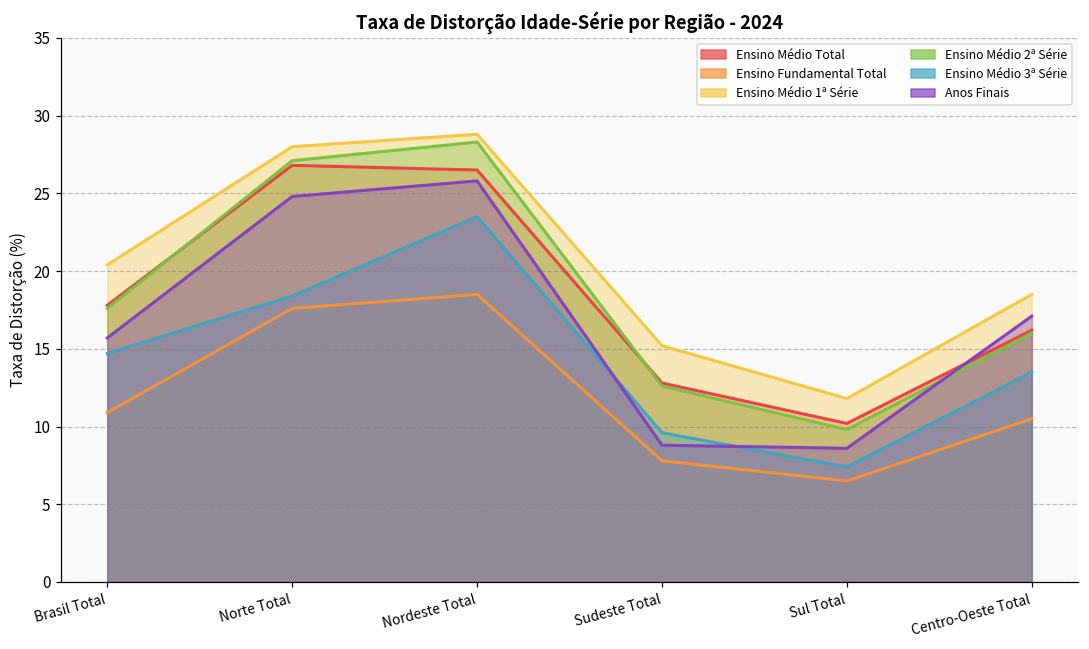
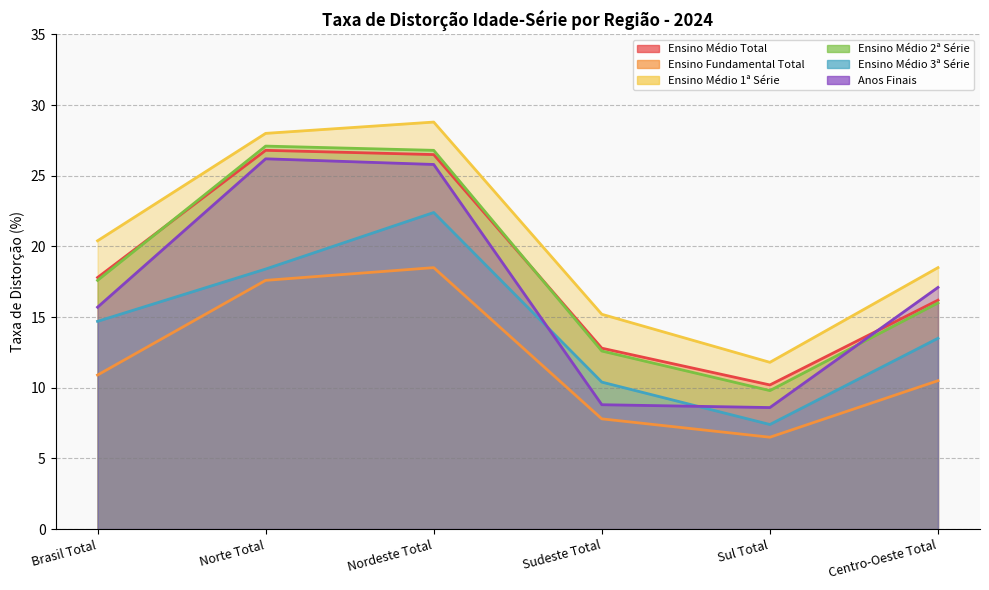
Anos Finais, Norte Total: 24.8 -> 26.2
Ensino Médio 2ª Série, Nordeste Total: 28.3 -> 26.8
Ensino Médio 3ª Série, Nordeste Total: 23.5 -> 22.4
Ensino Médio 3ª Série, Sudeste Total: 9.6 -> 10.4
